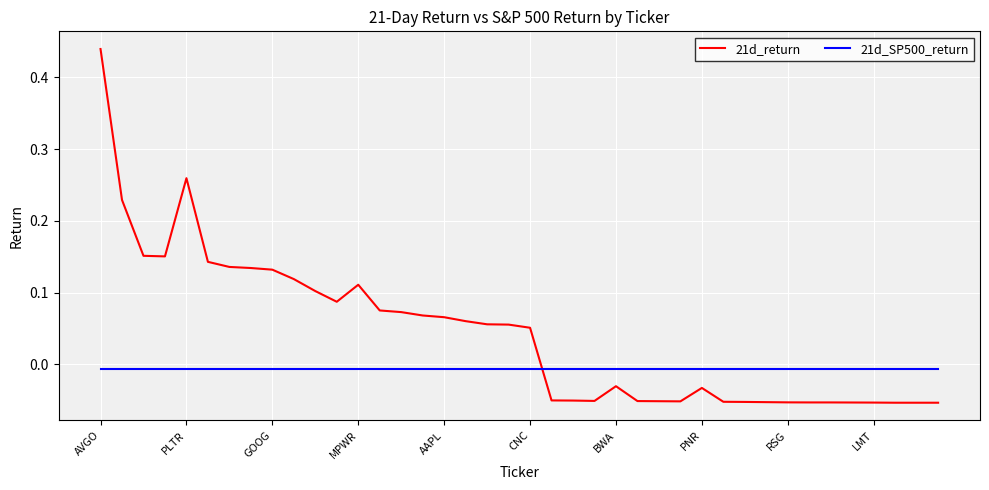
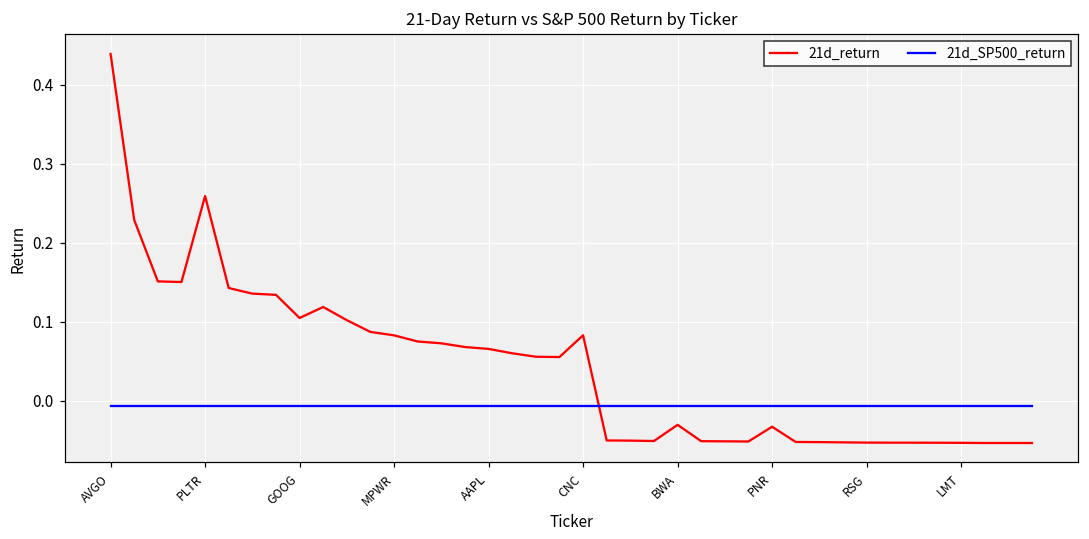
21d_return, GOOG: 0.13 -> 0.11
21d_return, MPWR: 0.11 -> 0.08
21d_return, CNC: 0.05 -> 0.08
